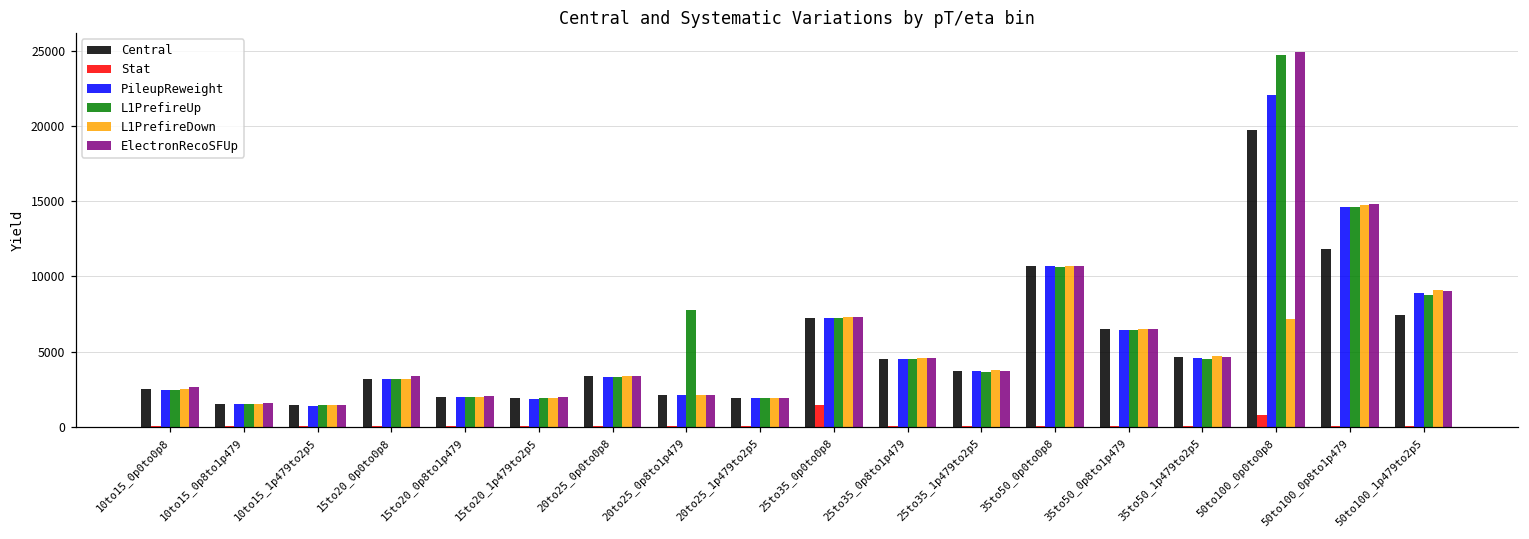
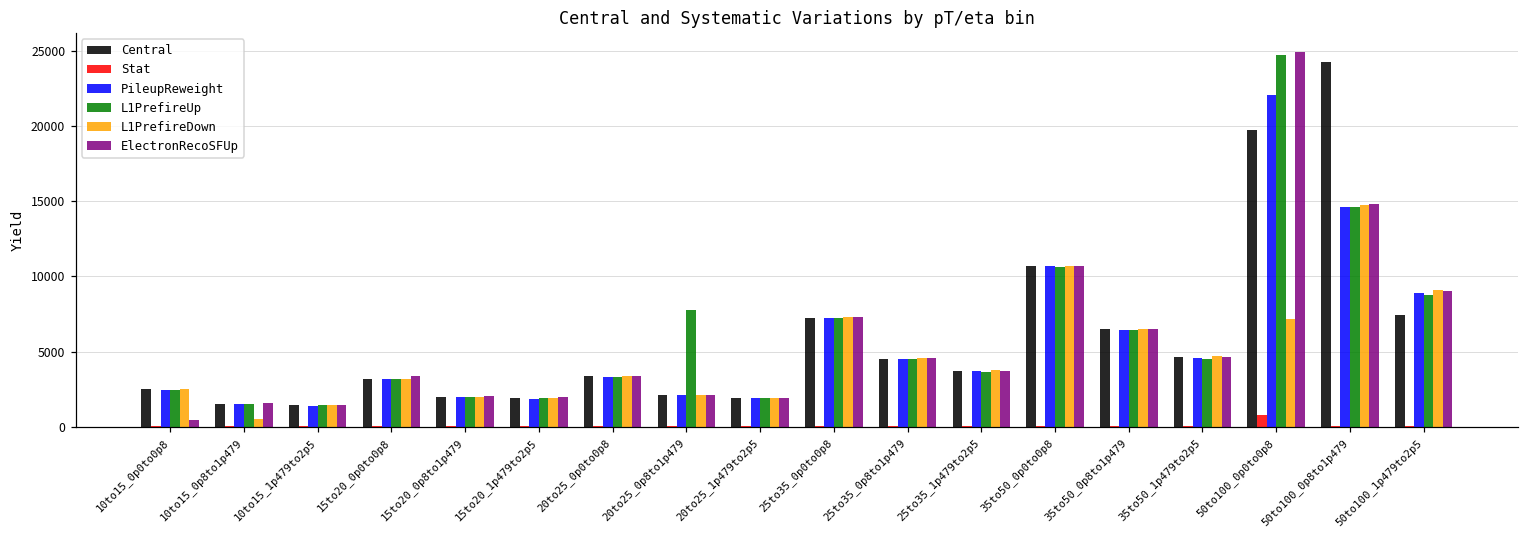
ElectronRecoSFUp, 10to15_0p0to0p8: 2700 -> 400
L1PrefireDown, 10to15_0p8to1p479: 1500 -> 500
Stat, 25to35_0p0to0p8: 1400 -> 0
Central, 50to100_0p8to1p479: 11800 -> 24300
